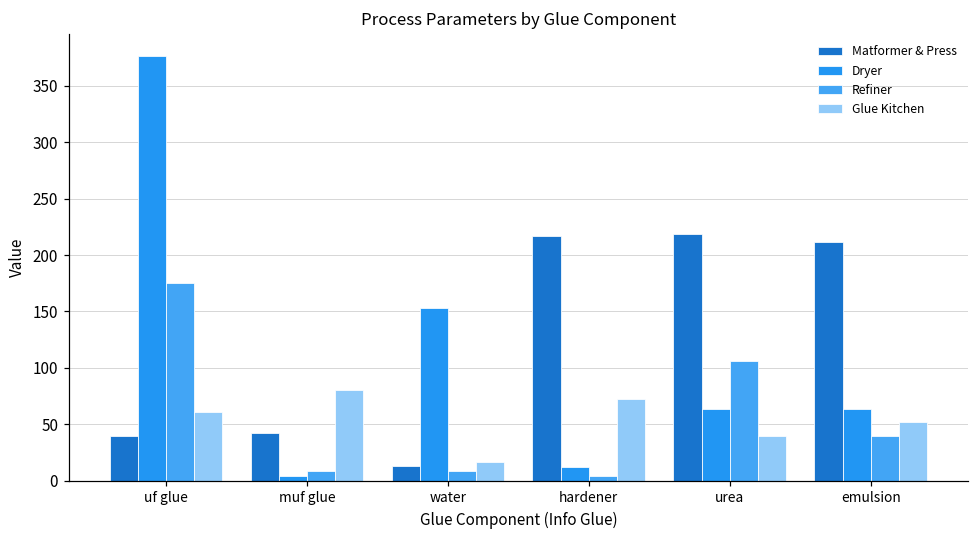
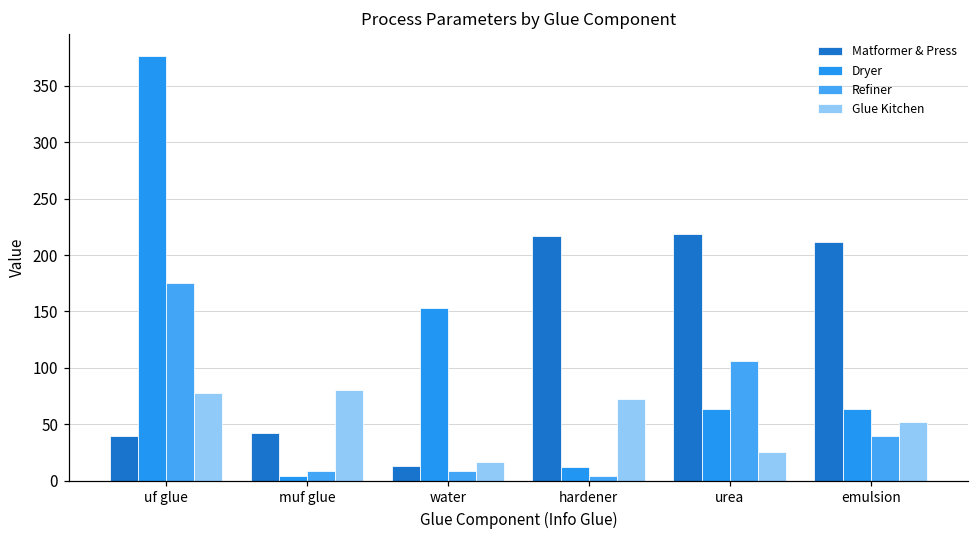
Glue Kitchen, uf glue: 61 -> 77
Glue Kitchen, urea: 40 -> 25
